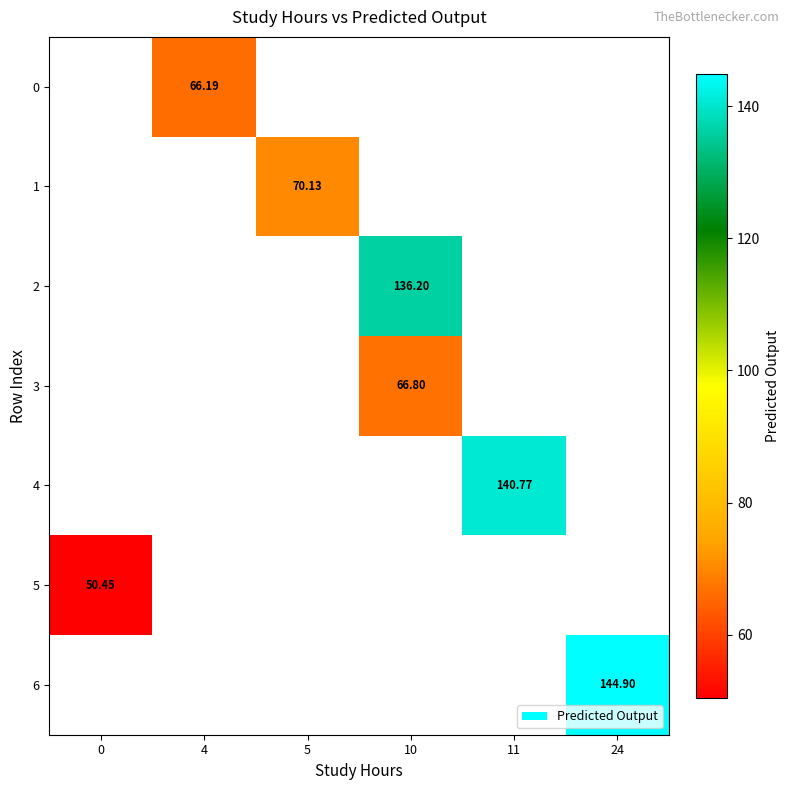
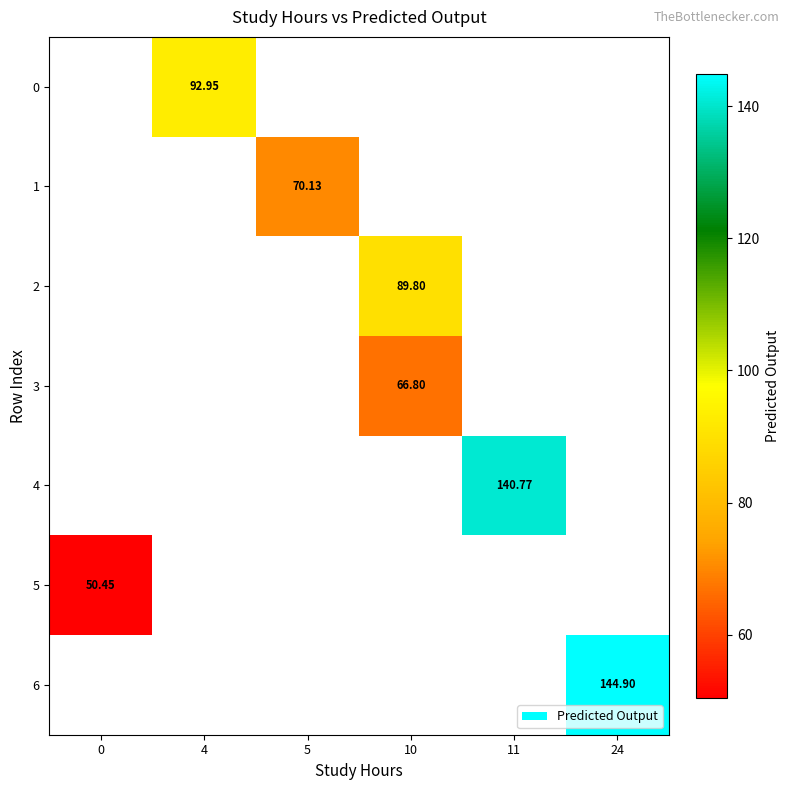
0, 4: 66.19 -> 92.95
2, 10: 136.20 -> 89.80
